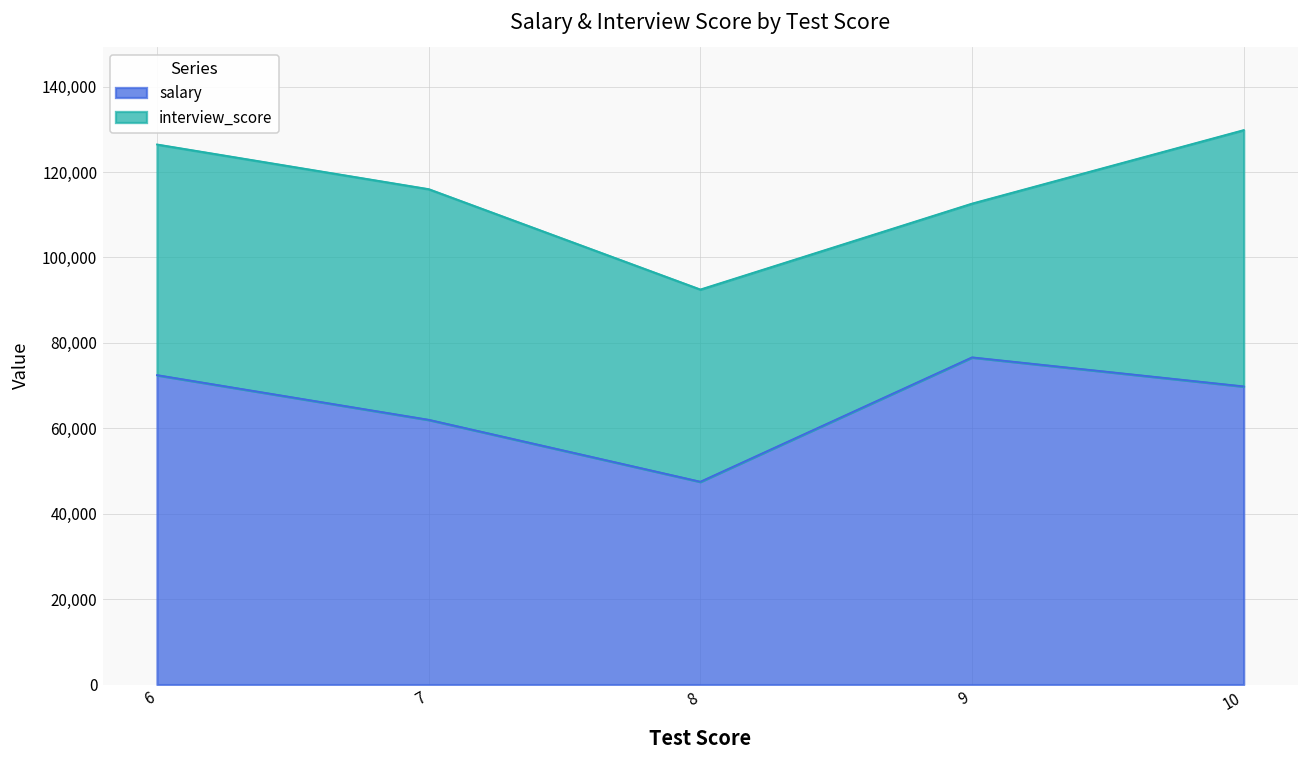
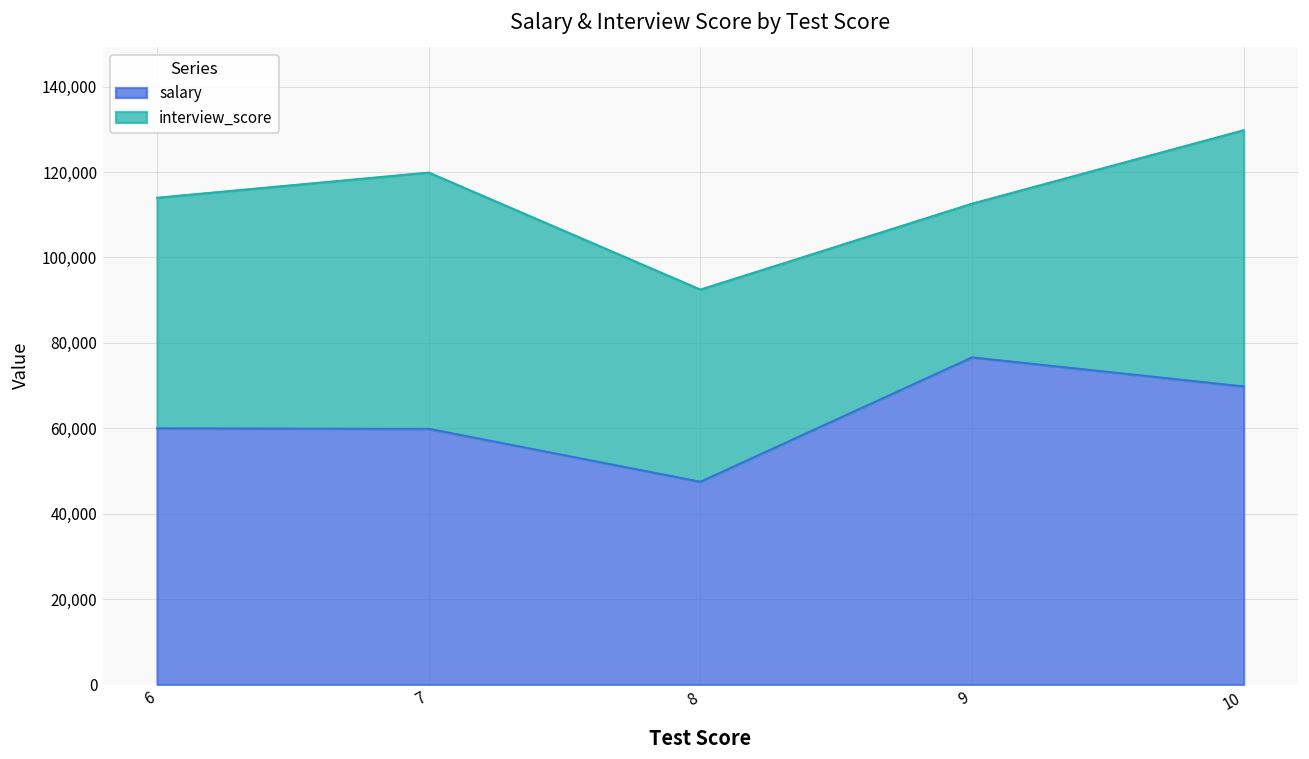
salary, 6: 72,000 -> 60,000
salary, 7: 62,000 -> 60,000
interview_score, 7: 54,000 -> 60,000
